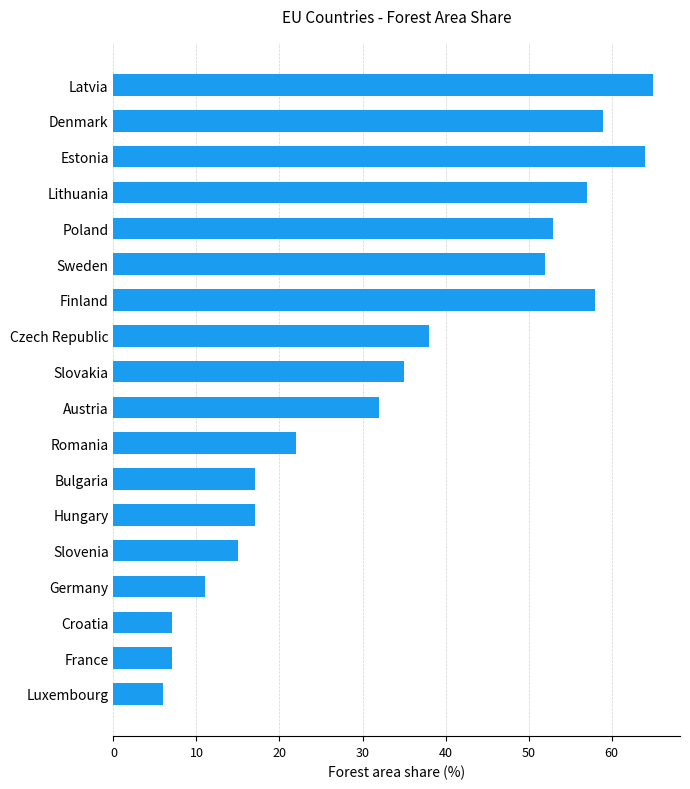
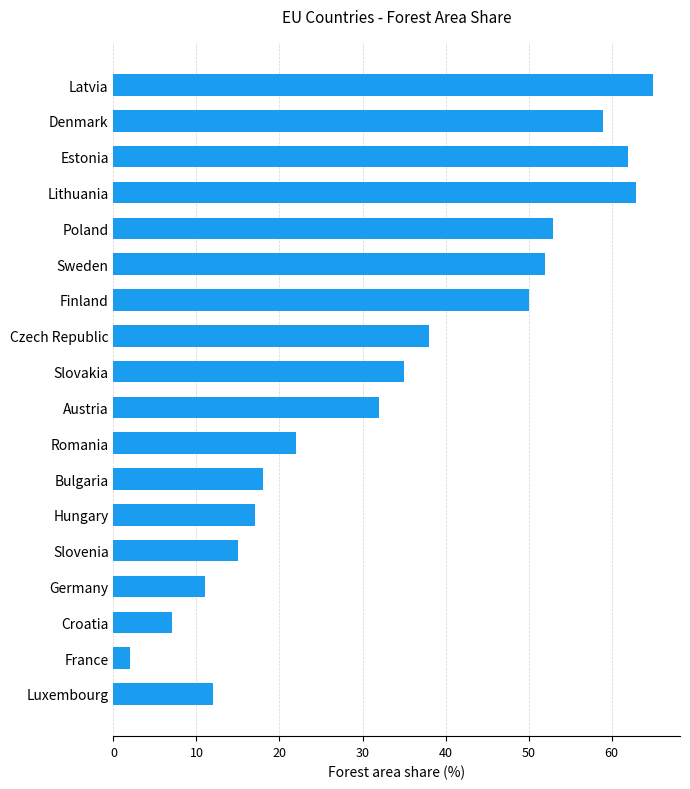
Estonia: 64 -> 62
Lithuania: 57 -> 63
Finland: 58 -> 50
Bulgaria: 17 -> 18
France: 7 -> 2
Luxembourg: 6 -> 12
